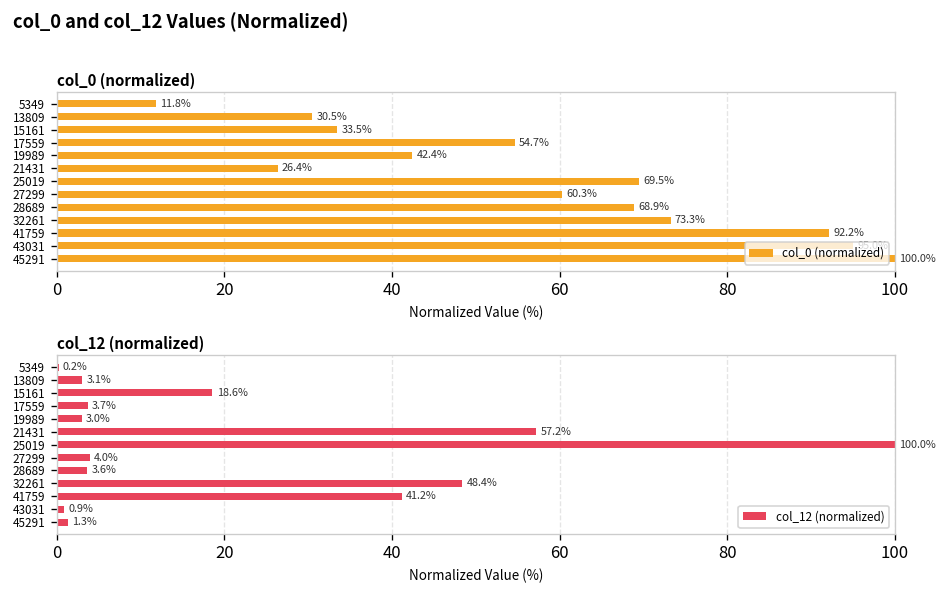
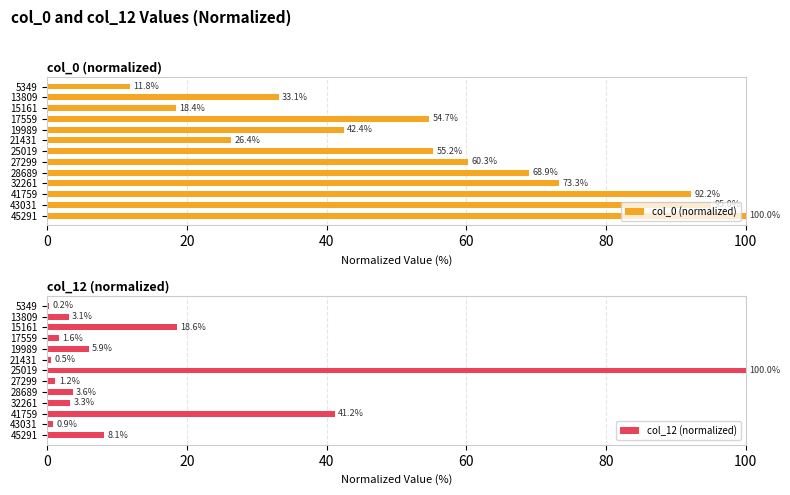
col_0 (normalized), 13809: 30.5% -> 33.1%
col_0 (normalized), 15161: 33.5% -> 18.4%
col_0 (normalized), 25019: 69.5% -> 55.2%
col_12 (normalized), 17559: 3.7% -> 1.6%
col_12 (normalized), 19989: 3.0% -> 5.9%
col_12 (normalized), 21431: 57.2% -> 0.5%
col_12 (normalized), 27299: 4.0% -> 1.2%
col_12 (normalized), 32261: 48.4% -> 3.3%
col_12 (normalized), 45291: 1.3% -> 8.1%
